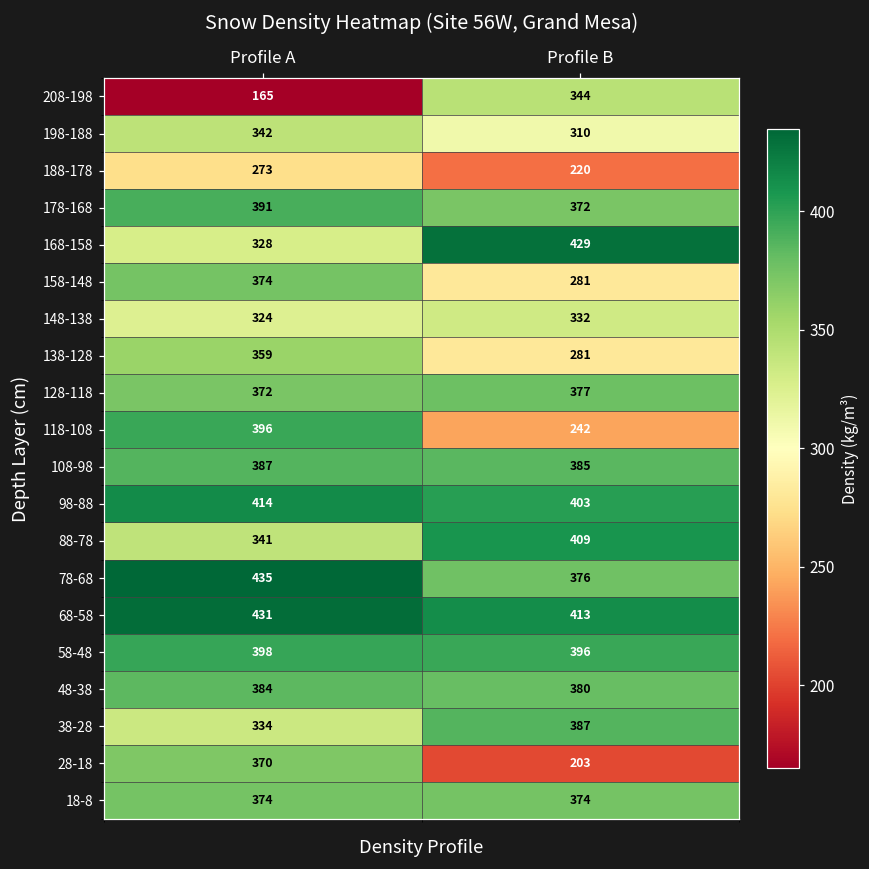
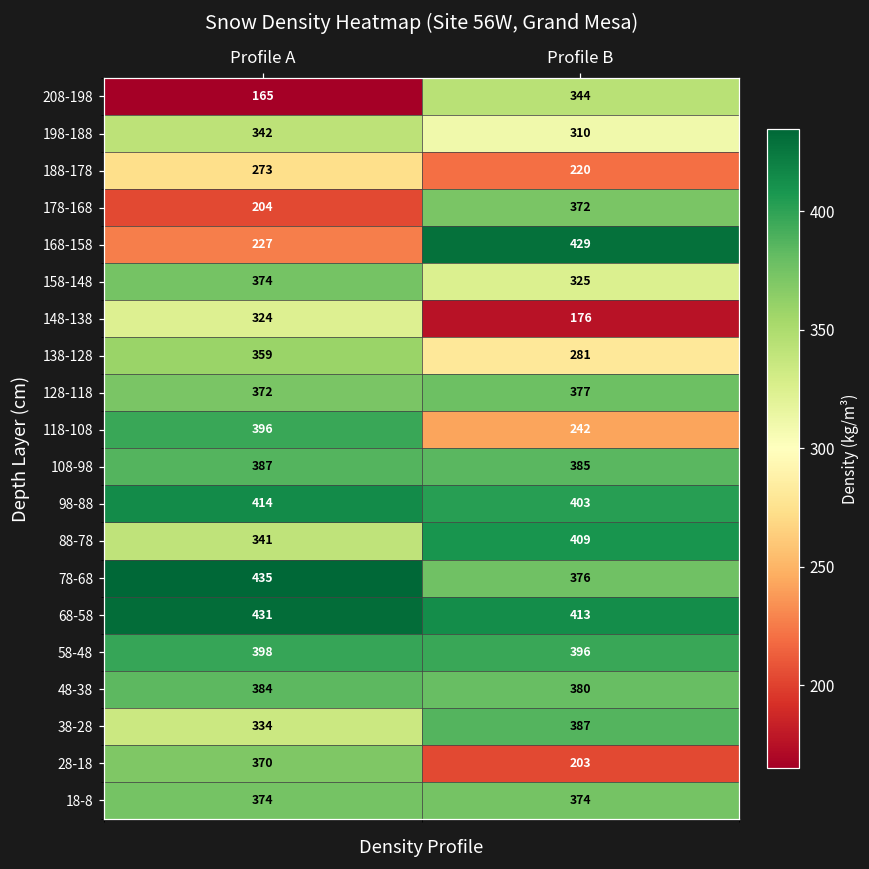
178-168, Profile A: 391 -> 204
168-158, Profile A: 328 -> 227
158-148, Profile B: 281 -> 325
148-138, Profile B: 332 -> 176
